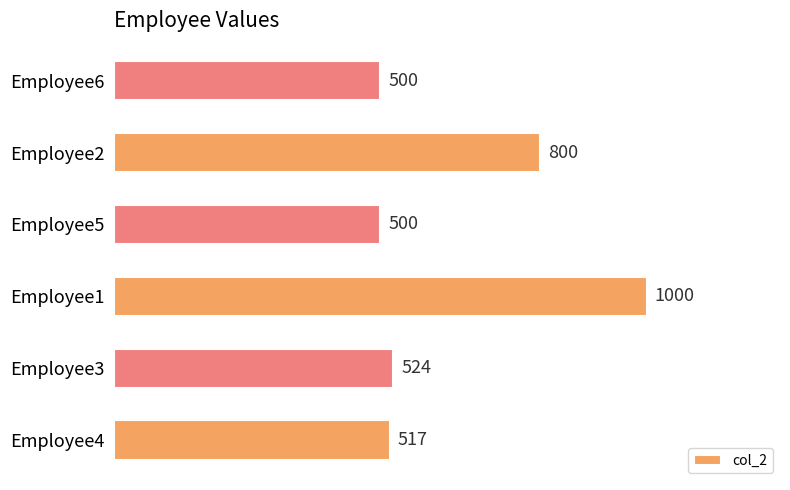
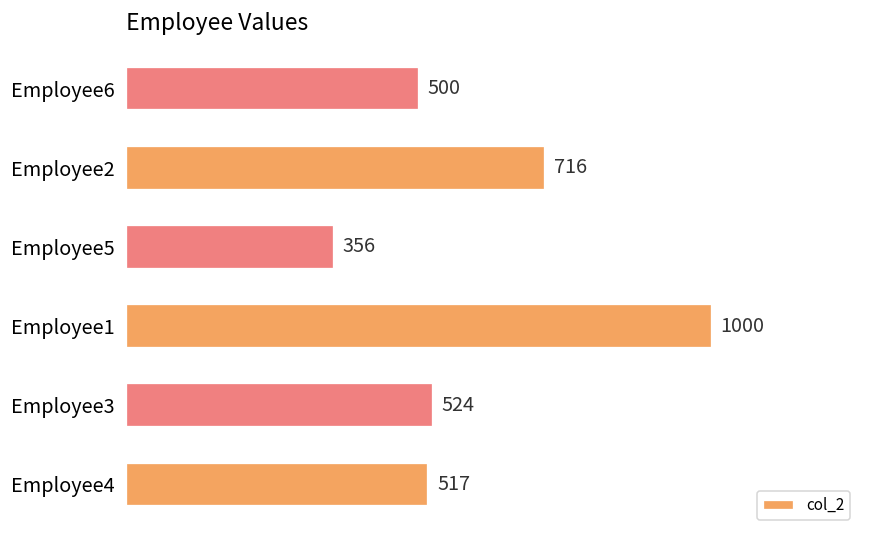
Employee2: 800 -> 716
Employee5: 500 -> 356
